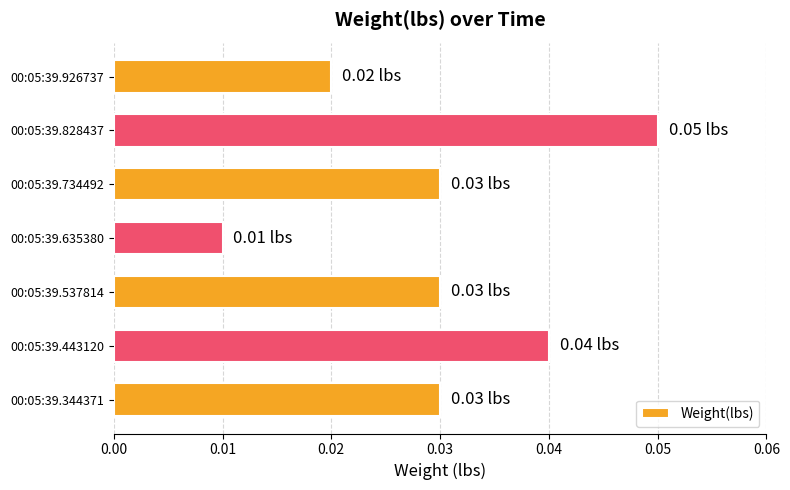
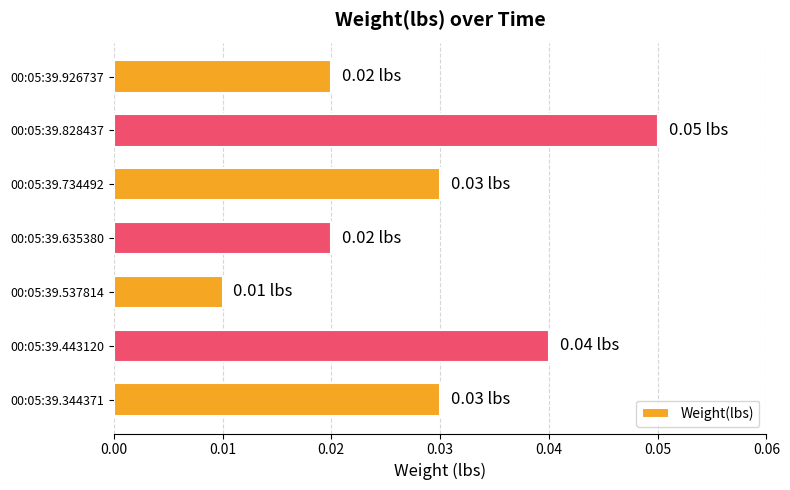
00:05:39.635380: 0.01 -> 0.02
00:05:39.537814: 0.03 -> 0.01
